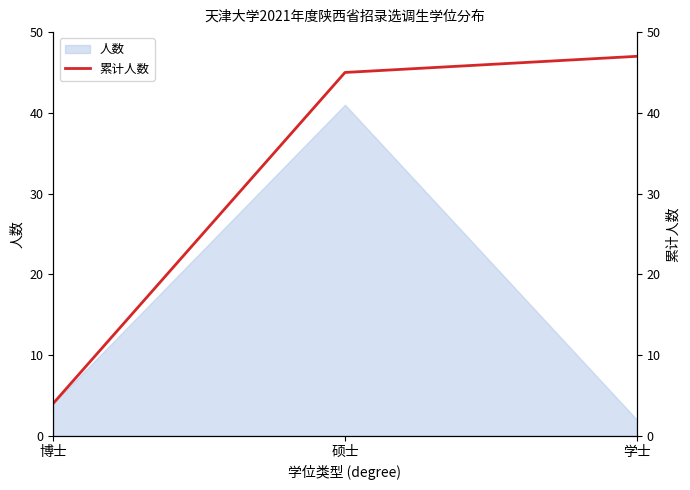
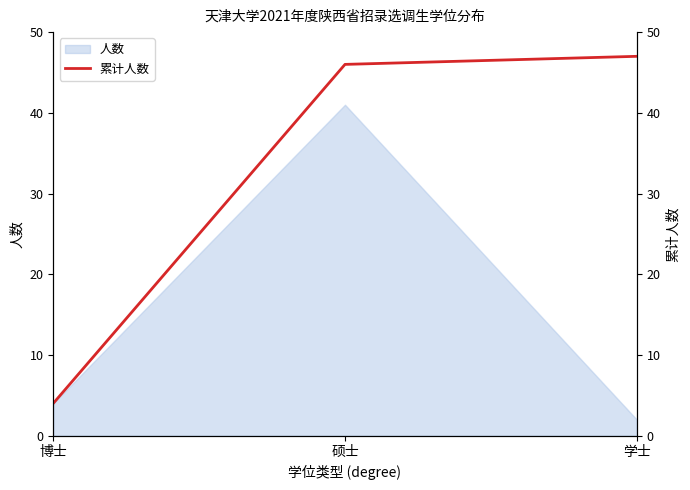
累计人数, 硕士: 45 -> 46
